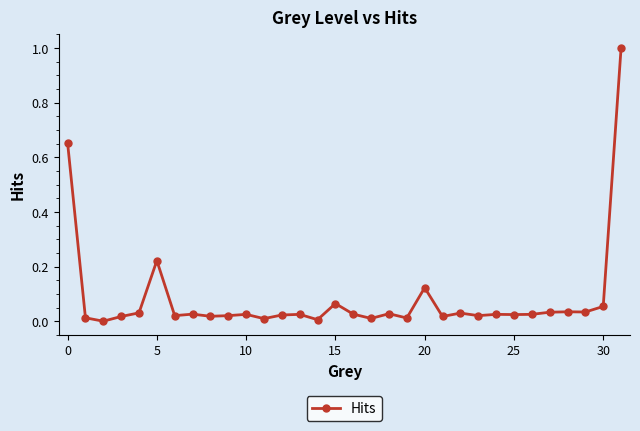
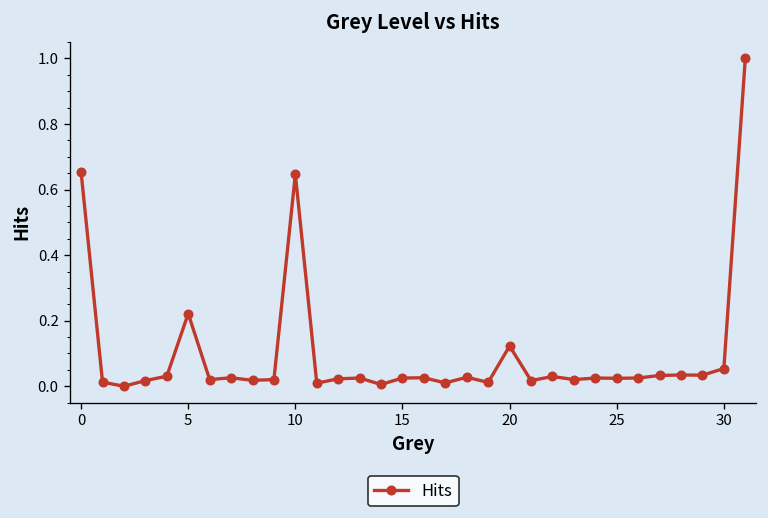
10: 0.03 -> 0.65
15: 0.06 -> 0.03
